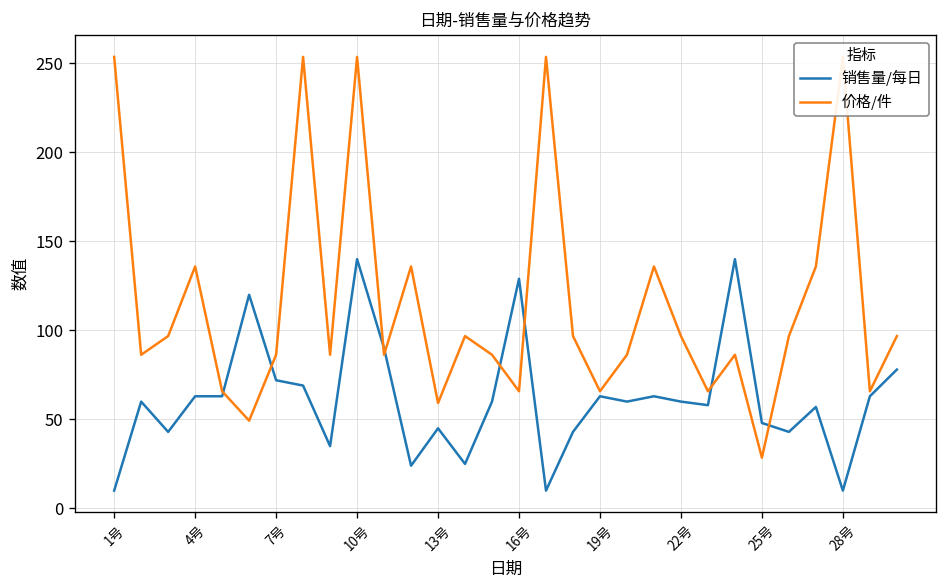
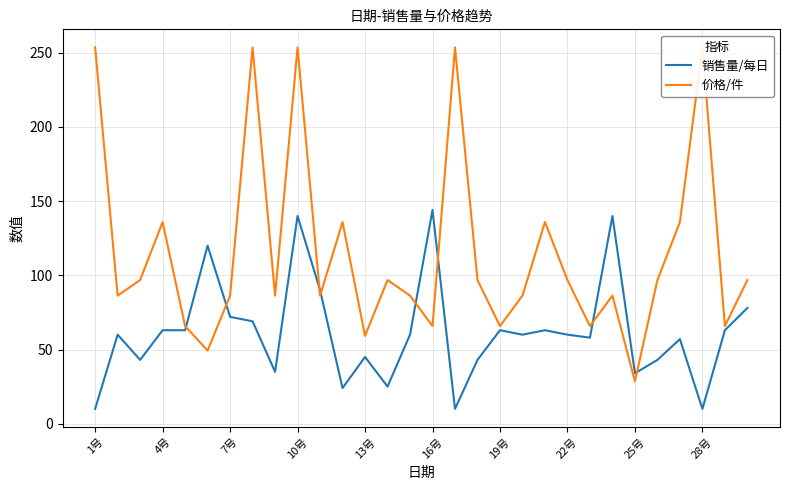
销售量/每日, 16号: 129 -> 144
销售量/每日, 25号: 48 -> 34
